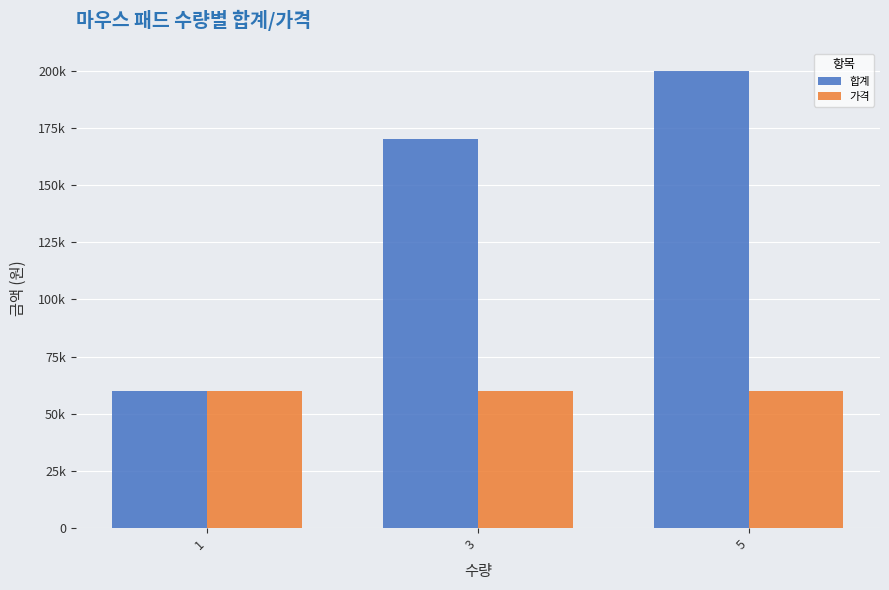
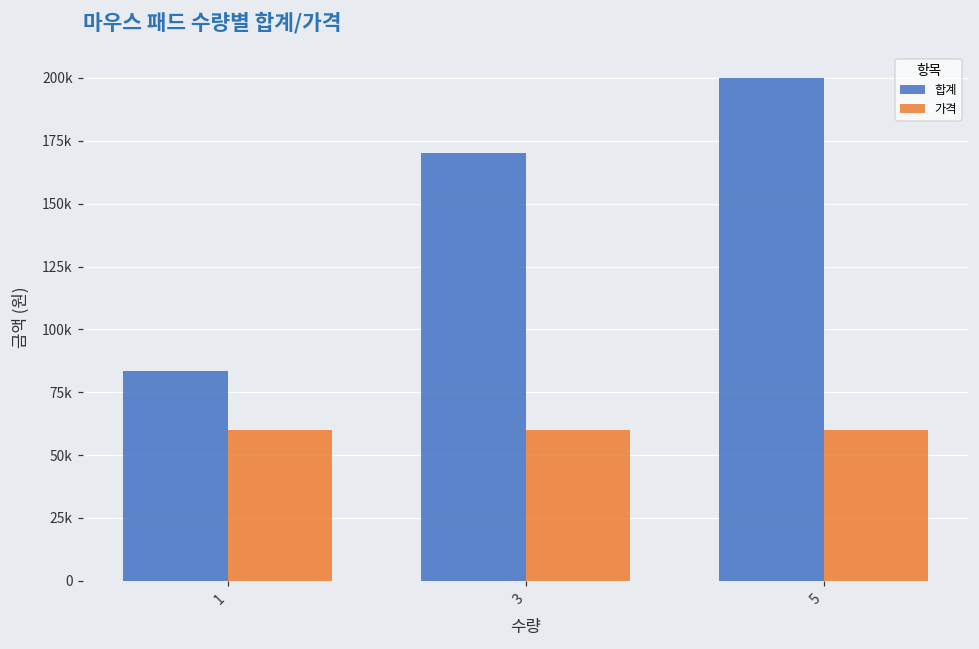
합계, 1: 60000 -> 84000
